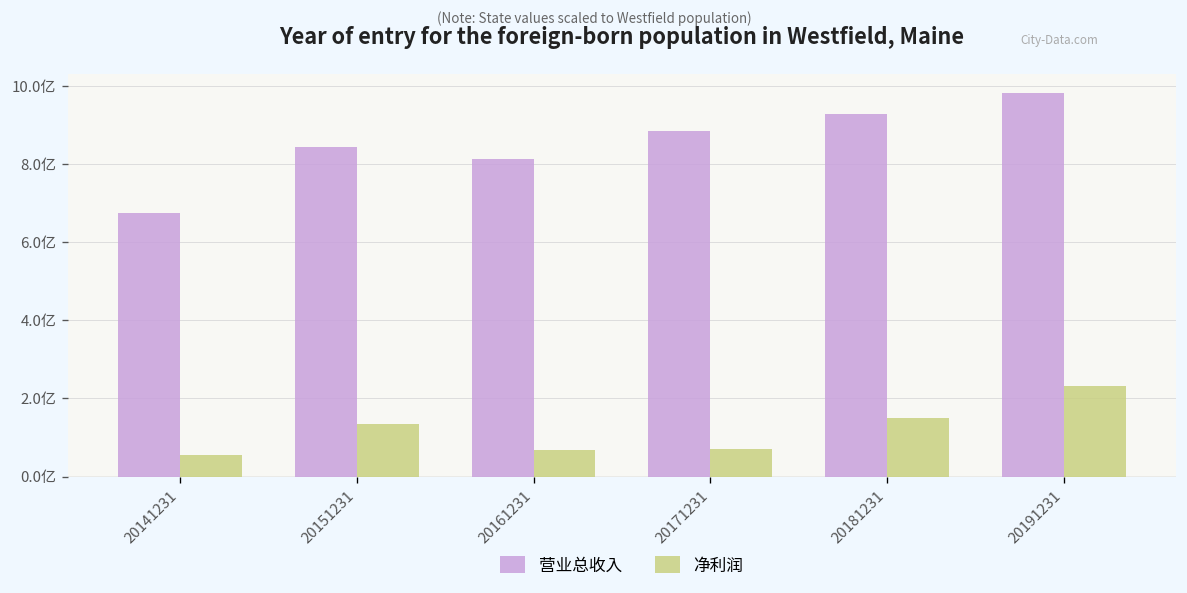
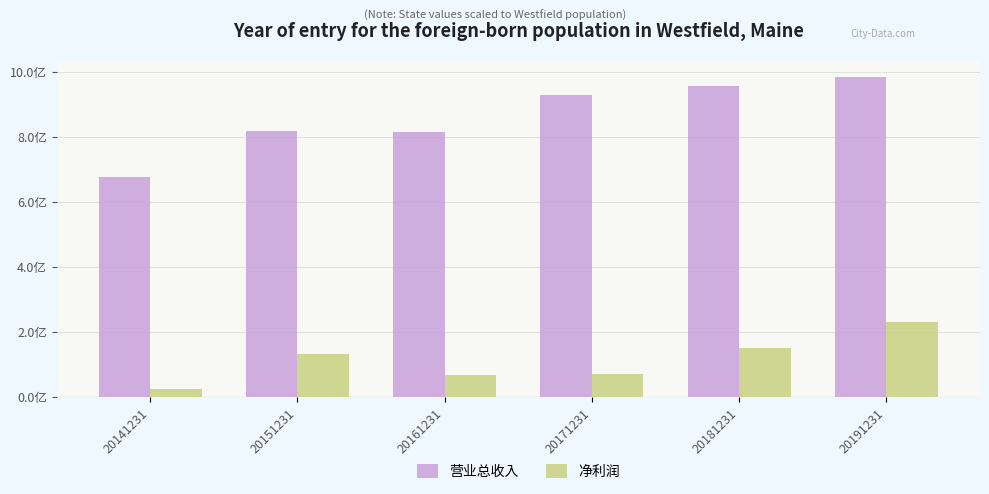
净利润, 20141231: 0.5亿 -> 0.3亿
营业总收入, 20151231: 8.4亿 -> 8.2亿
营业总收入, 20171231: 8.8亿 -> 9.3亿
营业总收入, 20181231: 9.3亿 -> 9.5亿
